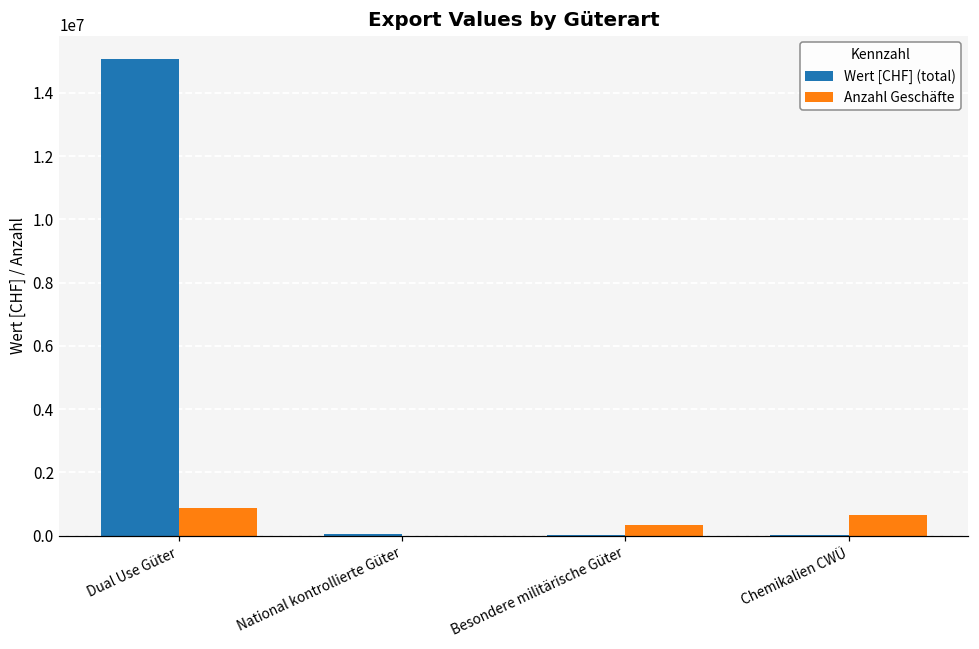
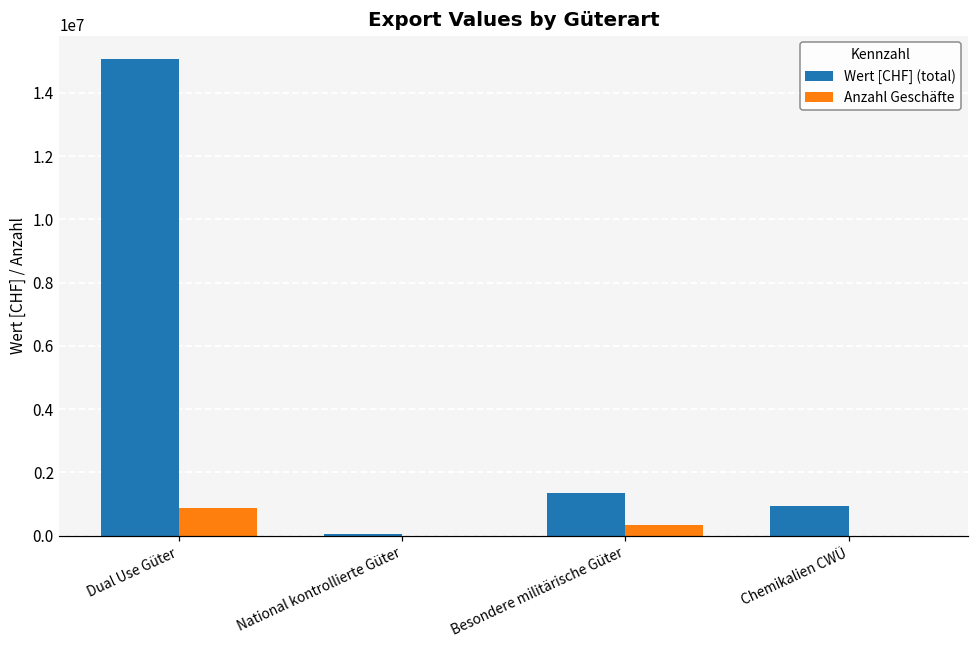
Wert [CHF] (total), Besondere militärische Güter: 0 -> 1300000
Wert [CHF] (total), Chemikalien CWÜ: 0 -> 900000
Anzahl Geschäfte, Chemikalien CWÜ: 600000 -> 0
